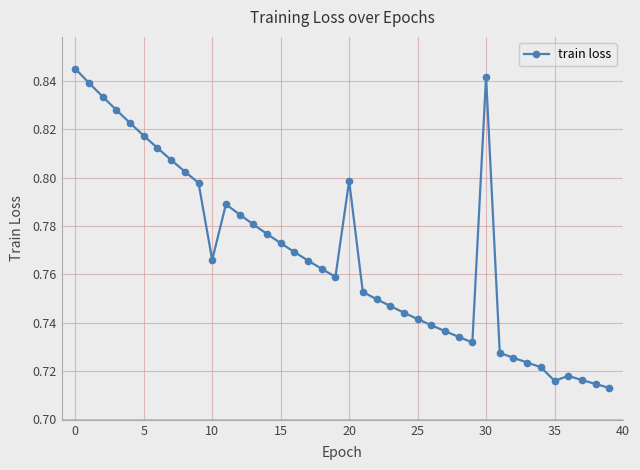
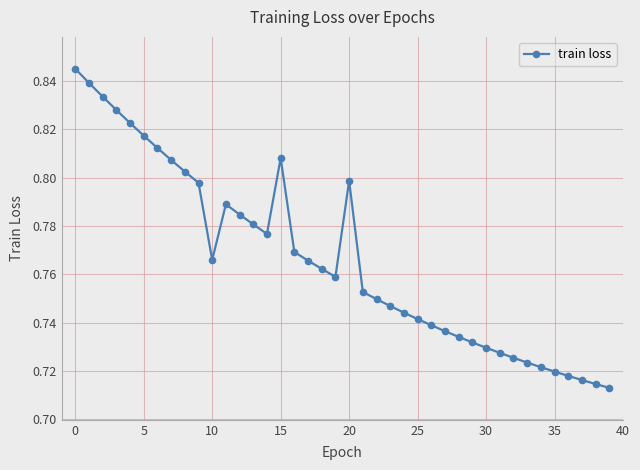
15: 0.773 -> 0.808
30: 0.842 -> 0.730
35: 0.716 -> 0.720
